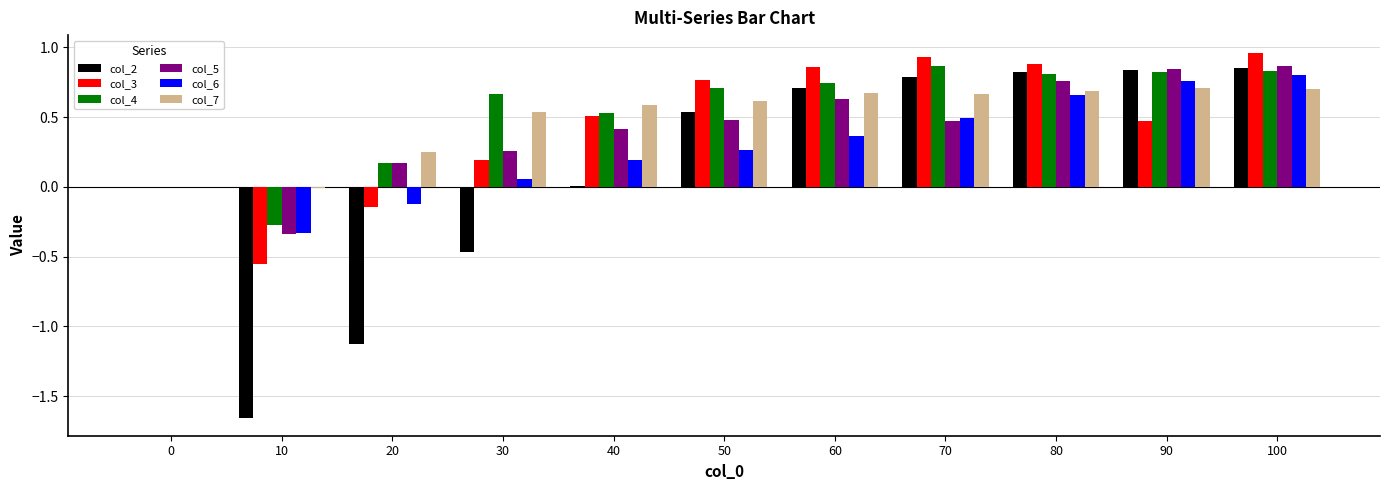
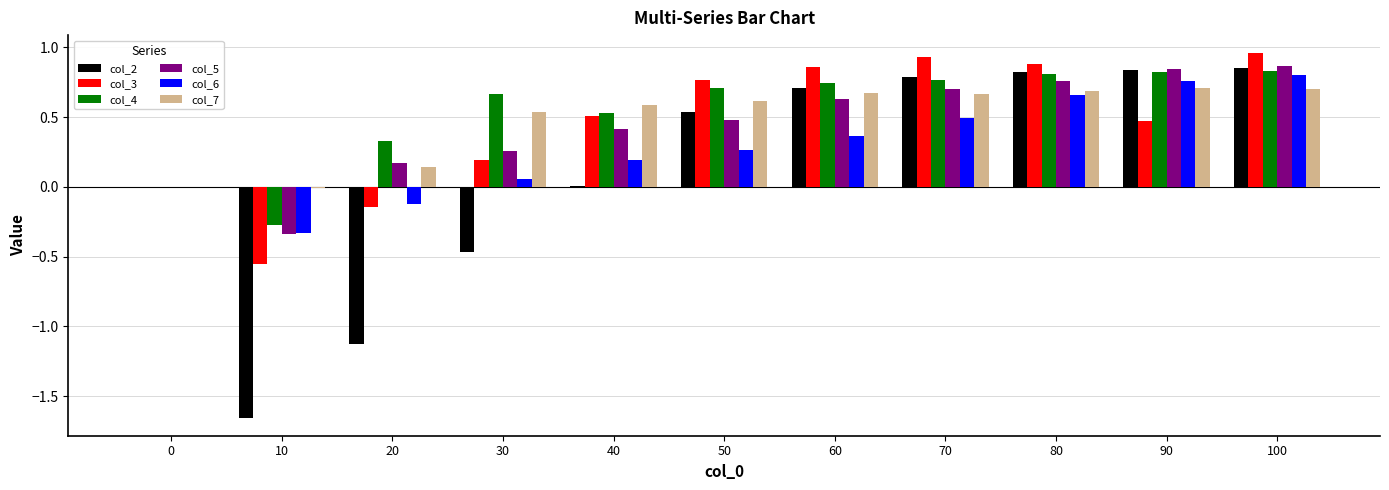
col_4, 20: 0.17 -> 0.33
col_7, 20: 0.25 -> 0.14
col_4, 70: 0.87 -> 0.77
col_5, 70: 0.47 -> 0.70
